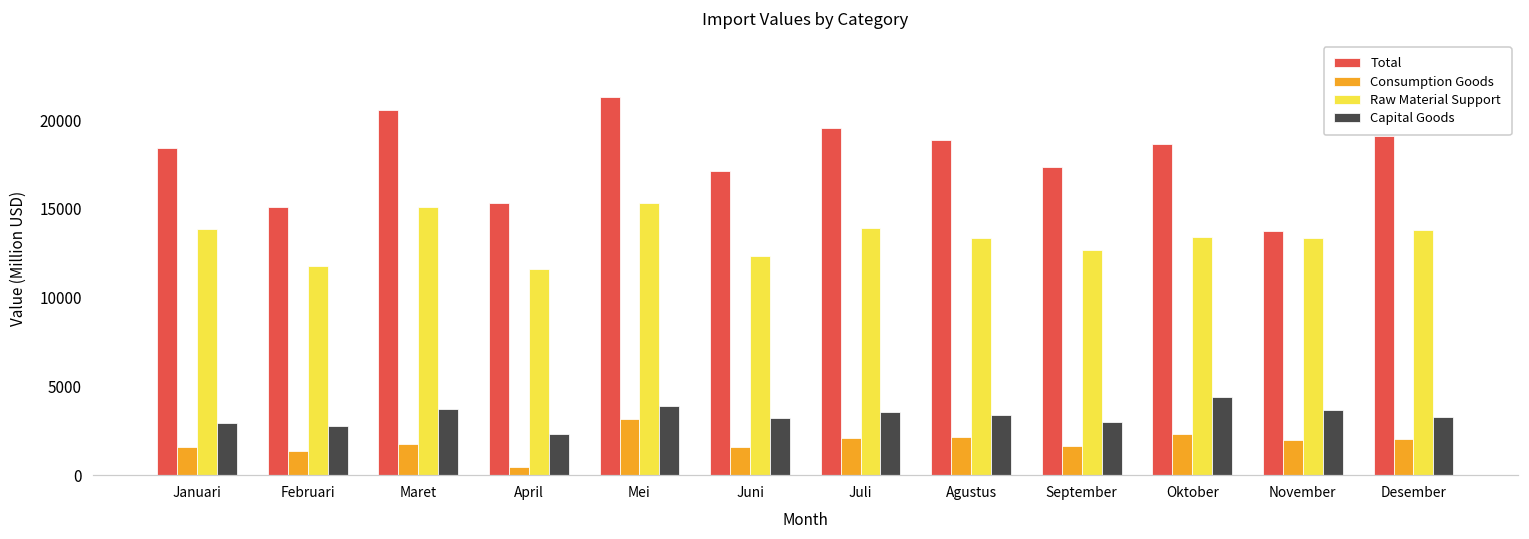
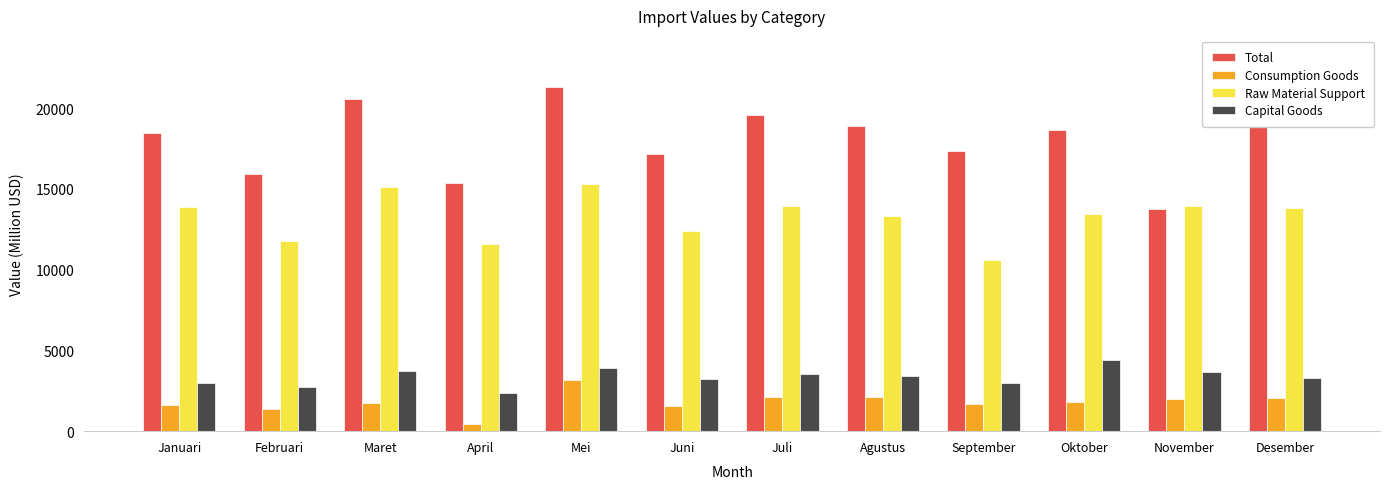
Total, Februari: 15100 -> 15900
Raw Material Support, September: 12700 -> 10600
Consumption Goods, Oktober: 2300 -> 1800
Raw Material Support, November: 13400 -> 13900
